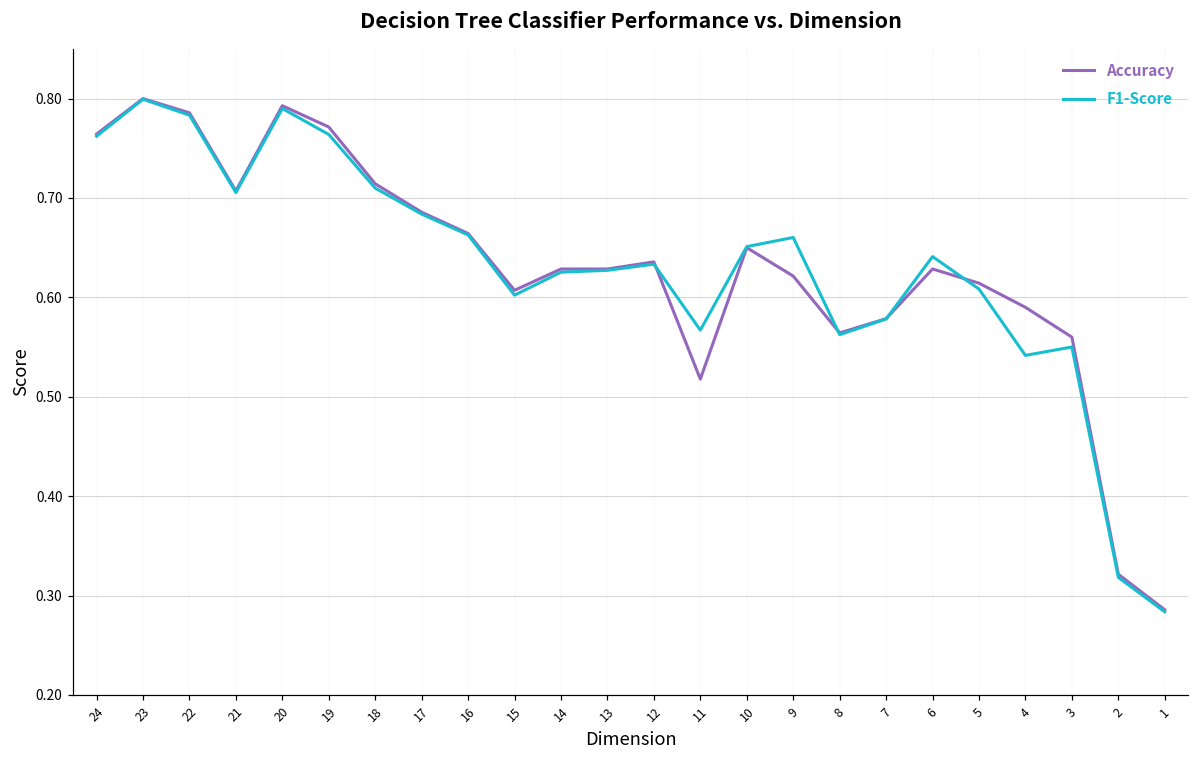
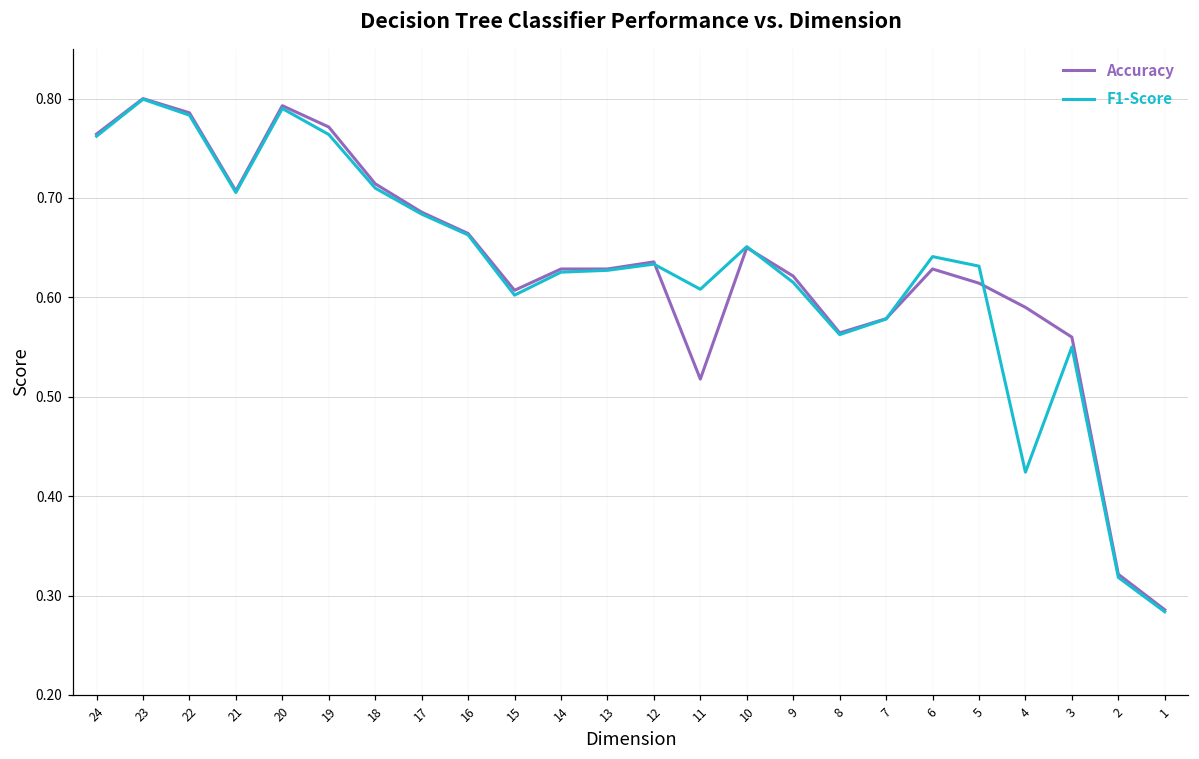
F1-Score, 11: 0.57 -> 0.61
F1-Score, 9: 0.66 -> 0.62
F1-Score, 5: 0.61 -> 0.63
F1-Score, 4: 0.54 -> 0.42
